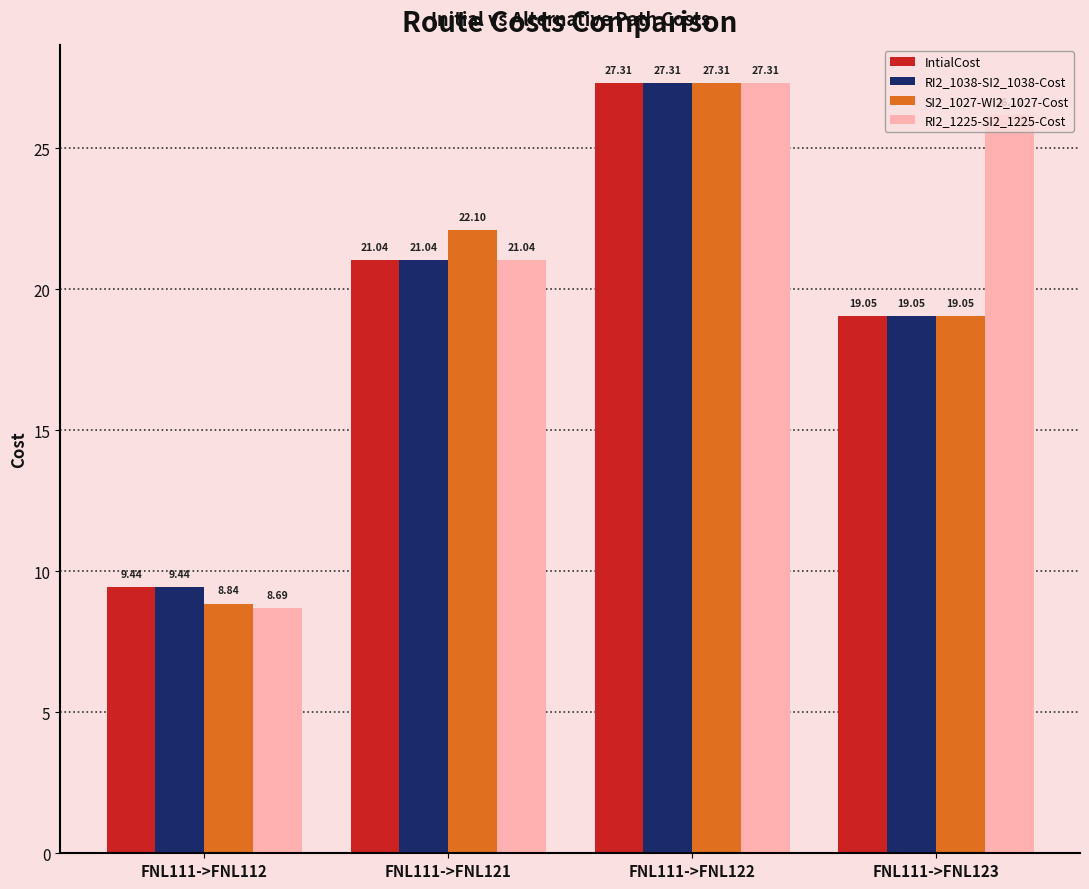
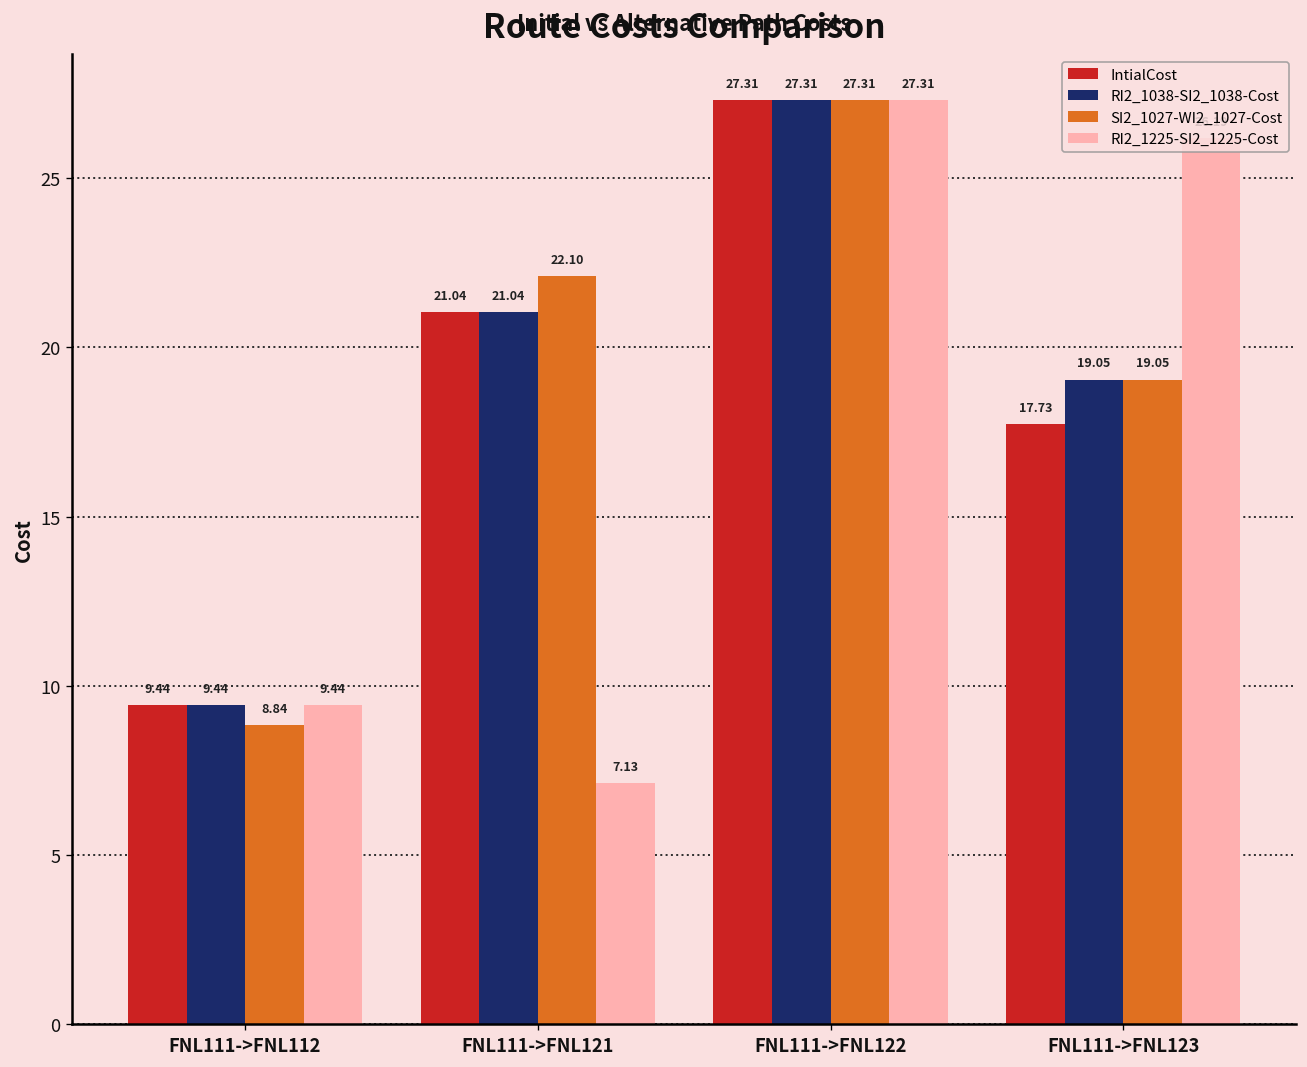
RI2_1225-SI2_1225-Cost, FNL111->FNL112: 8.69 -> 9.44
RI2_1225-SI2_1225-Cost, FNL111->FNL121: 21.04 -> 7.13
IntialCost, FNL111->FNL123: 19.05 -> 17.73
